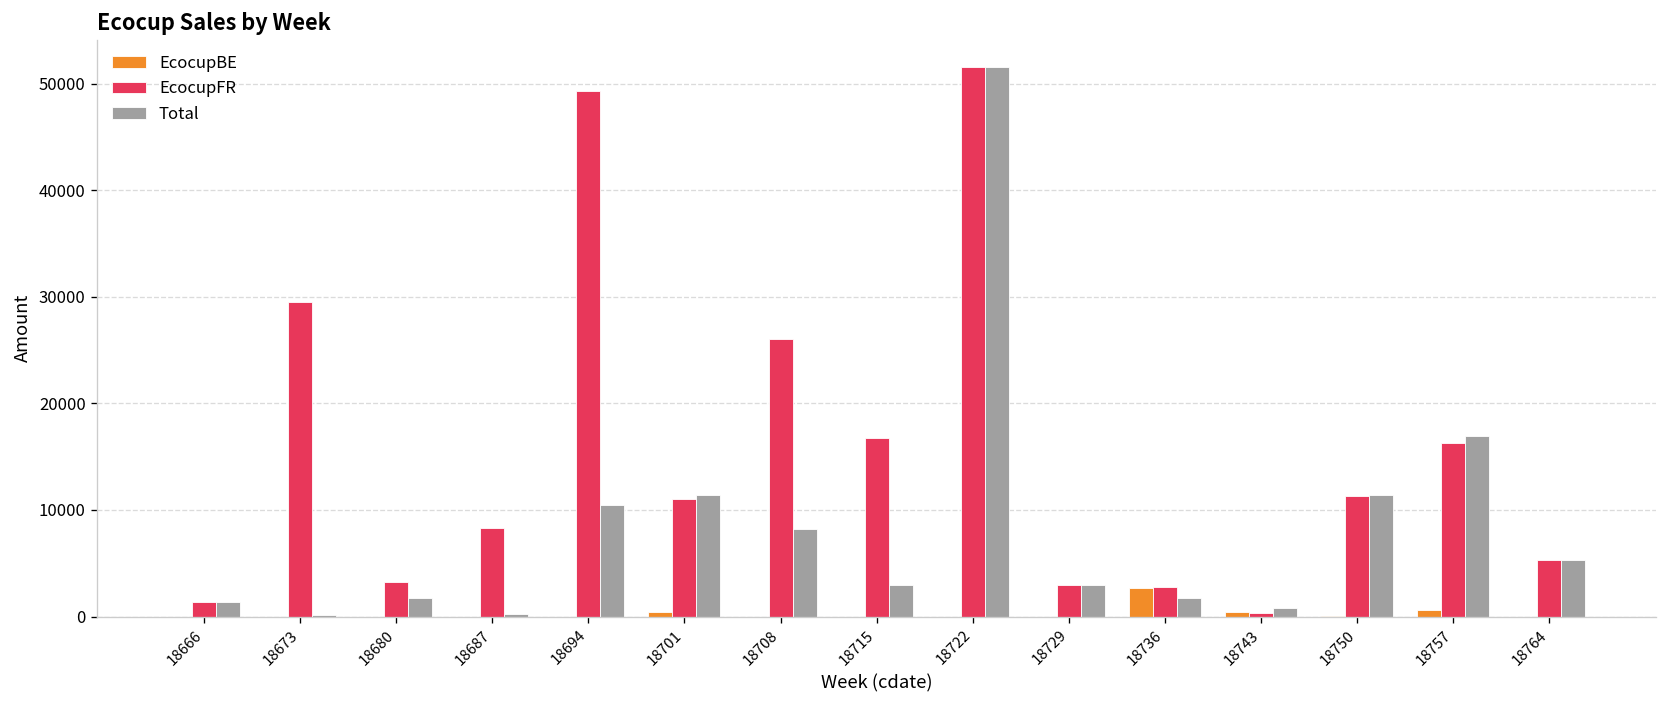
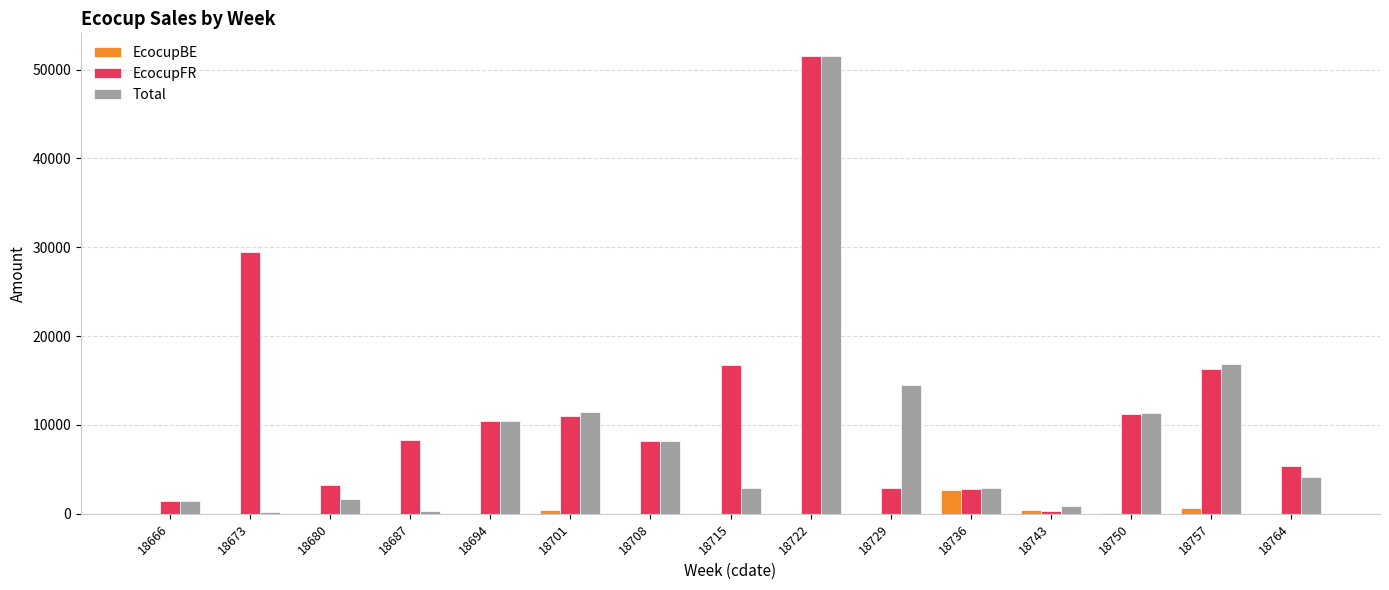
EcocupFR, 18694: 49000 -> 10000
EcocupFR, 18708: 26000 -> 8000
Total, 18729: 3000 -> 15000
Total, 18736: 2000 -> 3000
Total, 18764: 5000 -> 4000
